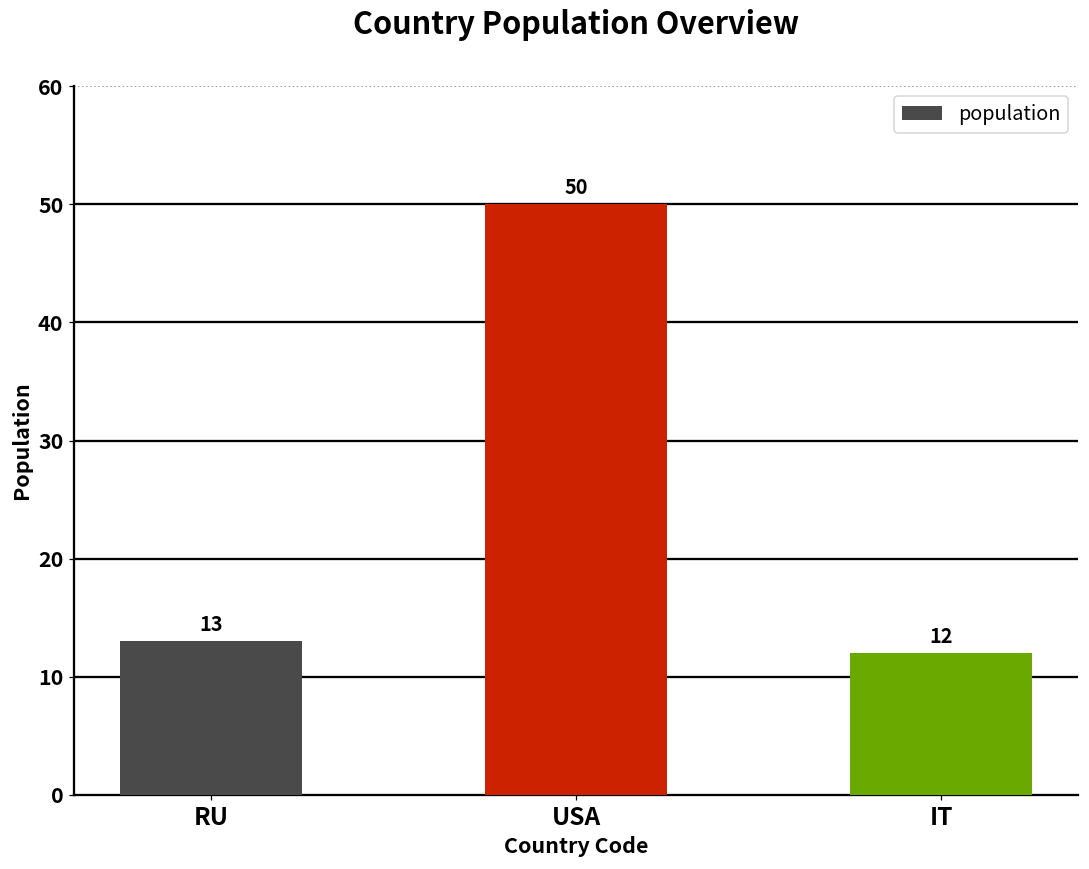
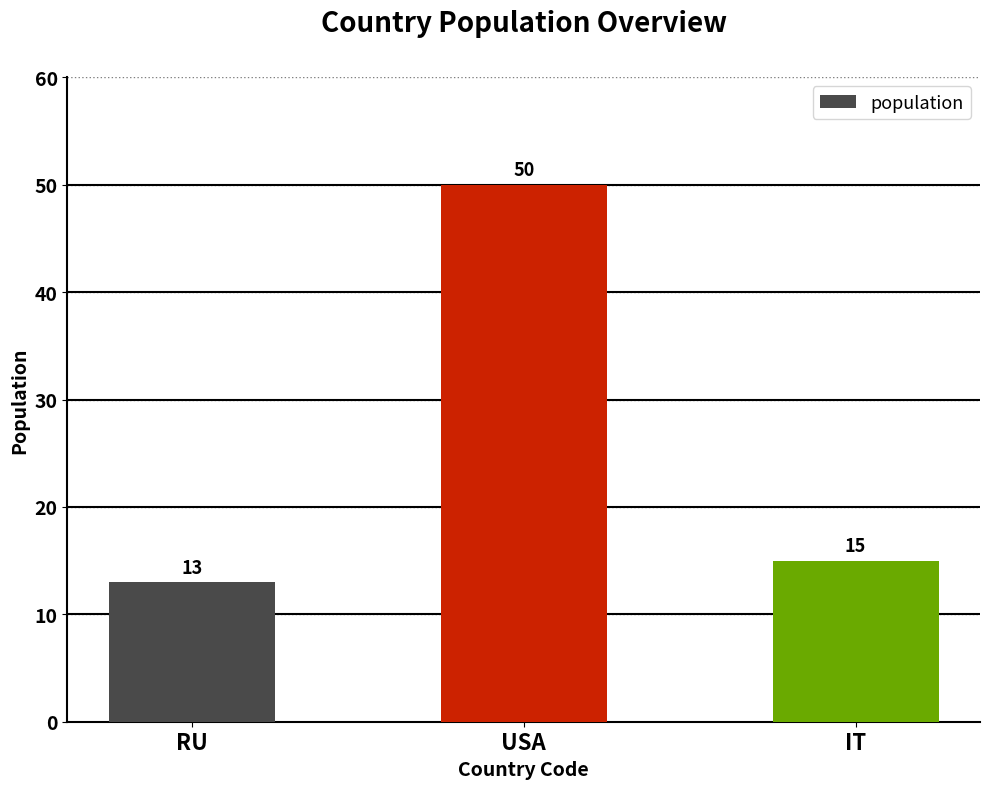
IT: 12 -> 15
